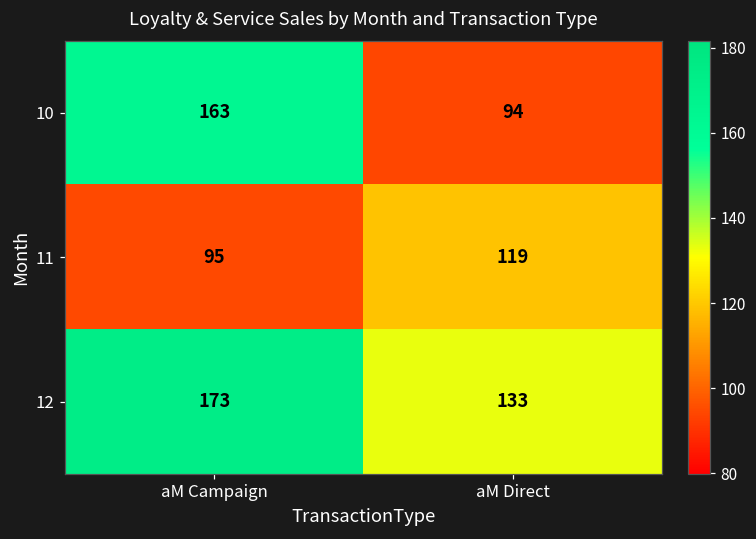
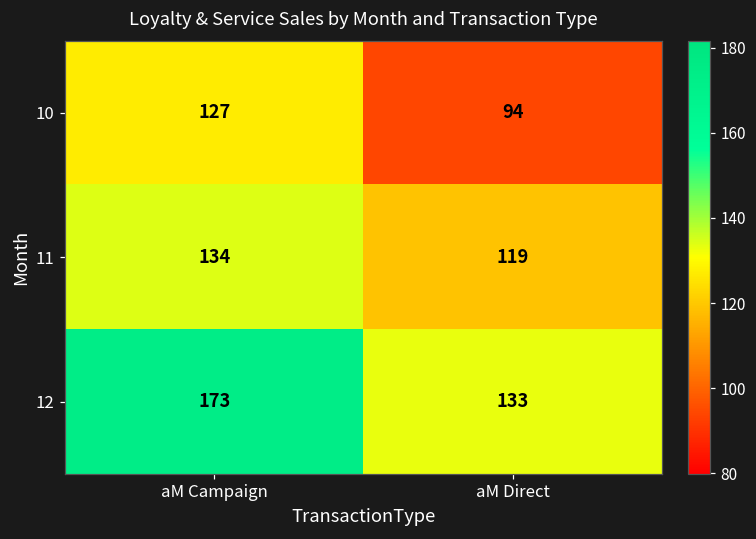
10, aM Campaign: 163 -> 127
11, aM Campaign: 95 -> 134
